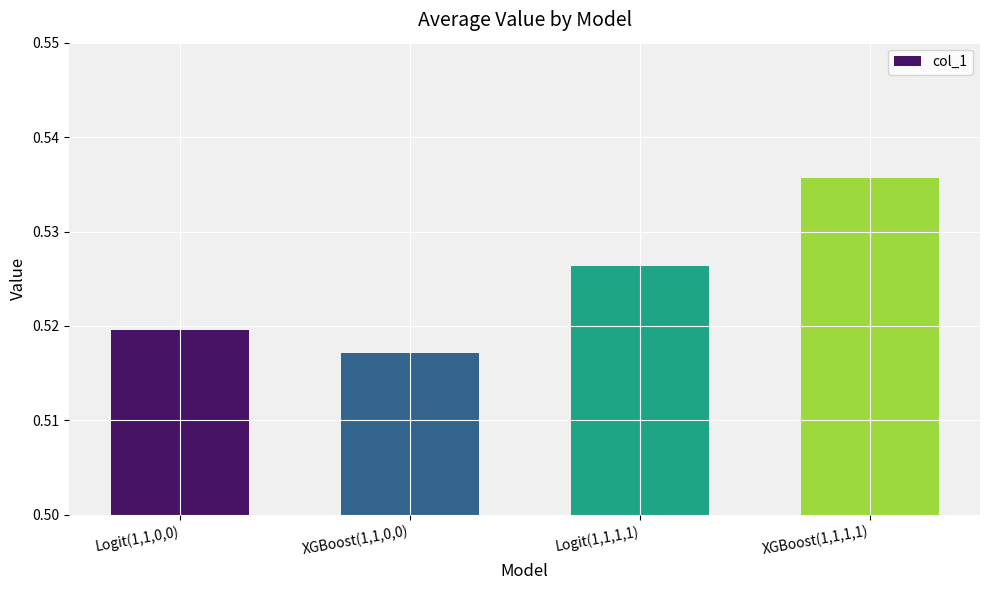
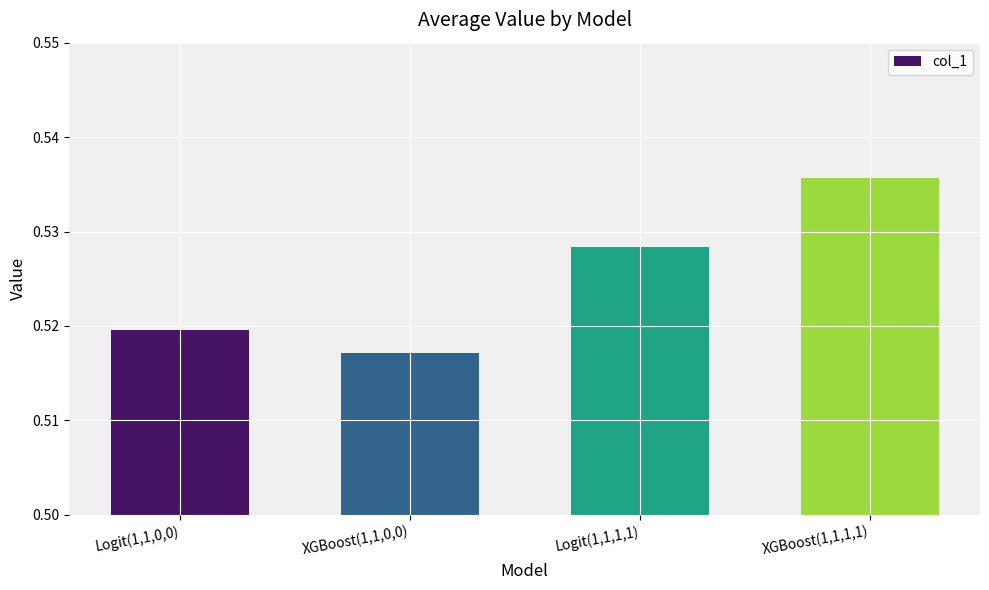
Logit(1,1,1,1): 0.526 -> 0.528
